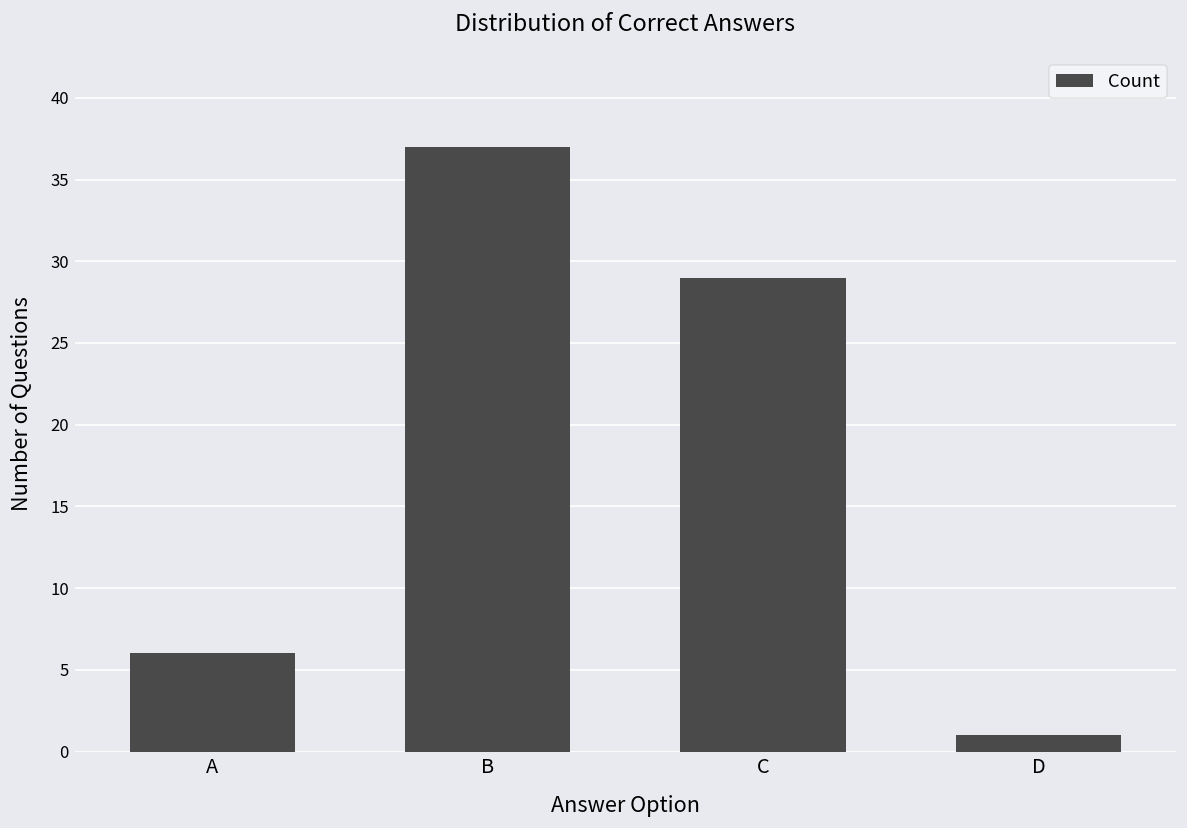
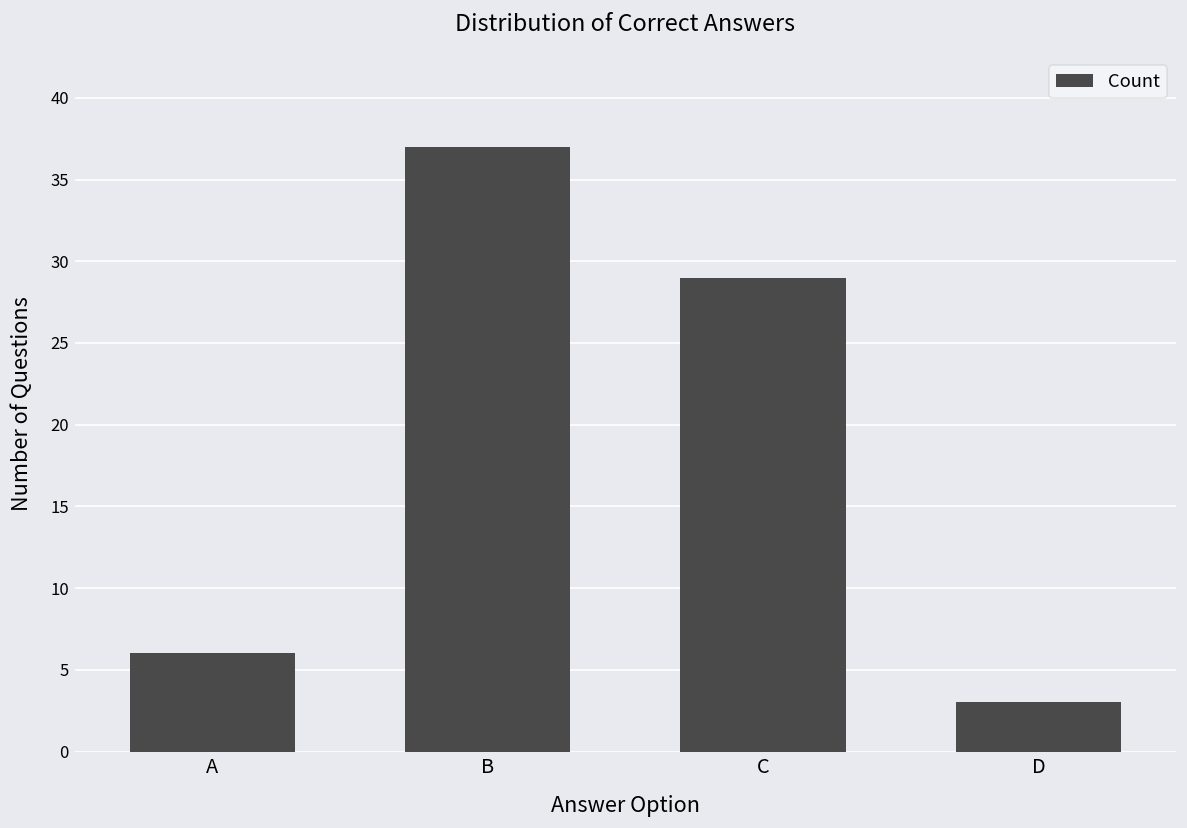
D: 1 -> 3
